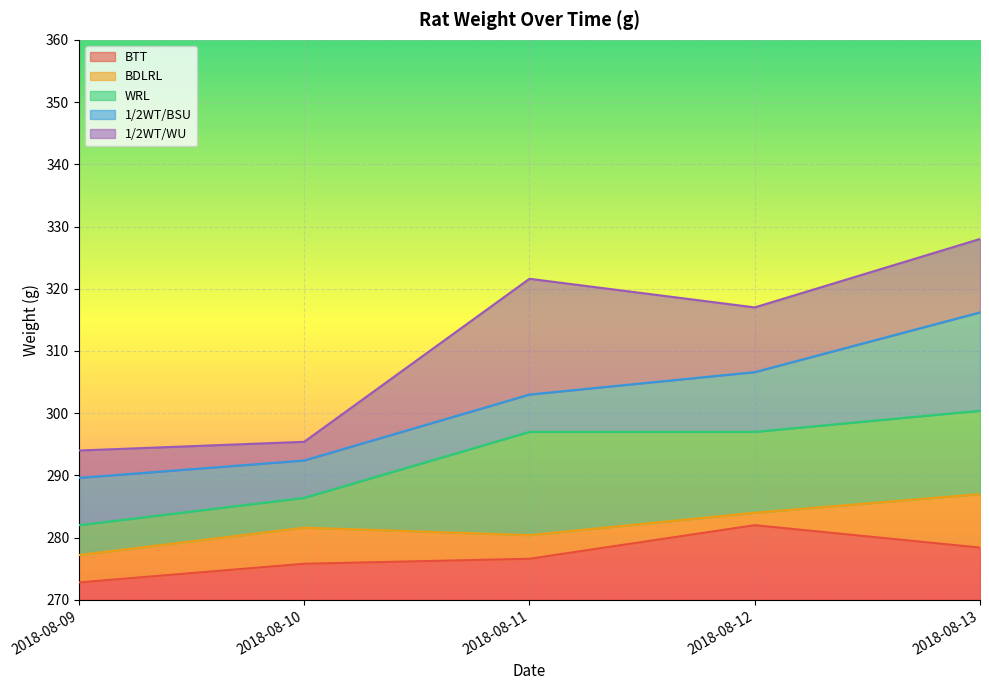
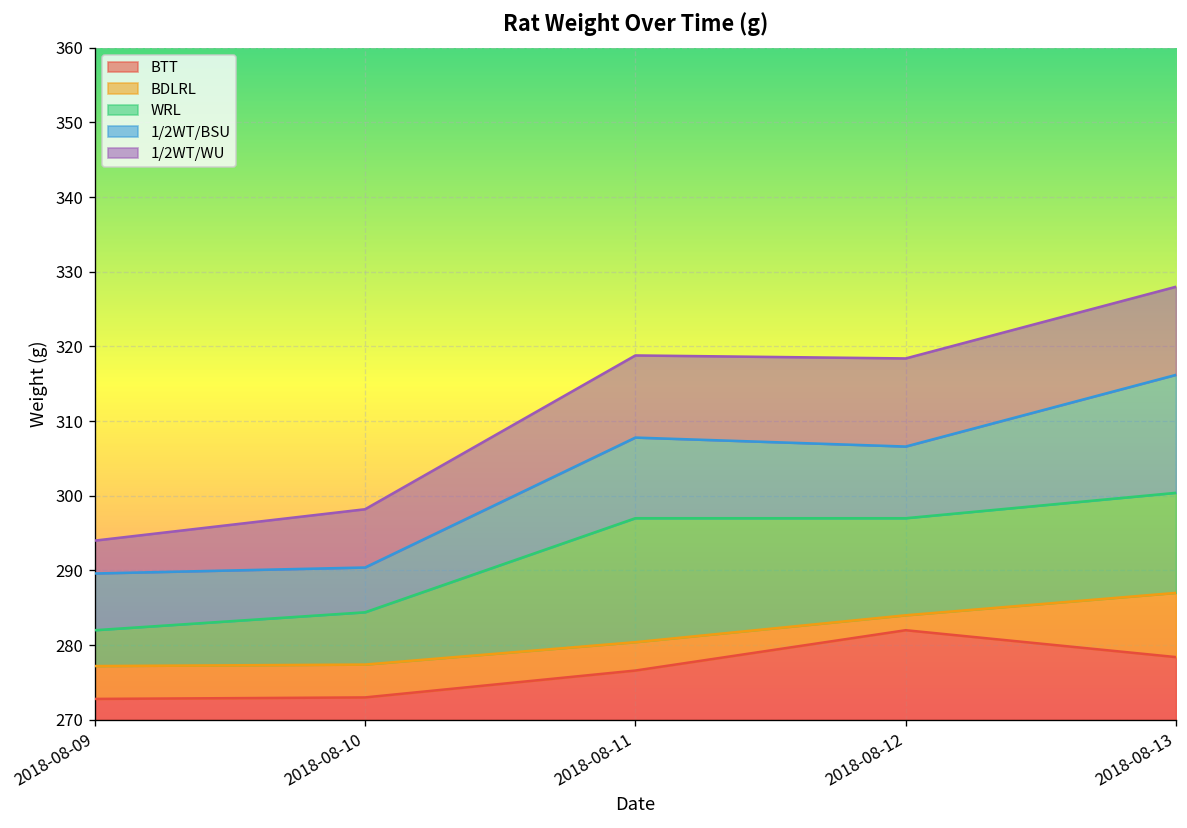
BTT, 2018-08-10: 276 -> 273
BDLRL, 2018-08-10: 6 -> 4
WRL, 2018-08-10: 5 -> 7
1/2WT/WU, 2018-08-10: 3 -> 8
1/2WT/BSU, 2018-08-11: 6 -> 11
1/2WT/WU, 2018-08-11: 19 -> 11
1/2WT/WU, 2018-08-12: 10 -> 12
